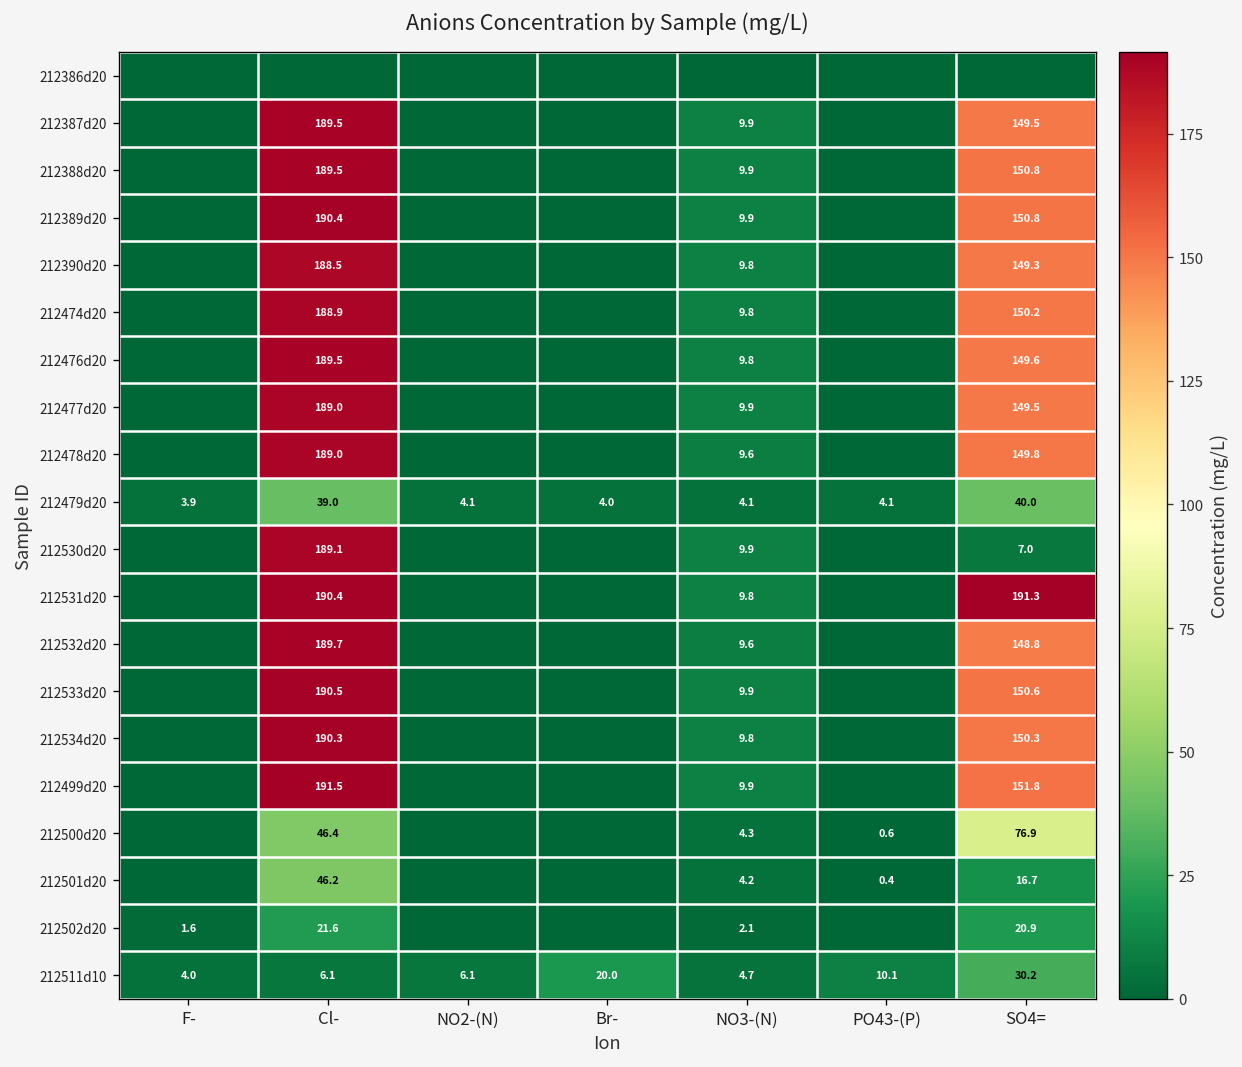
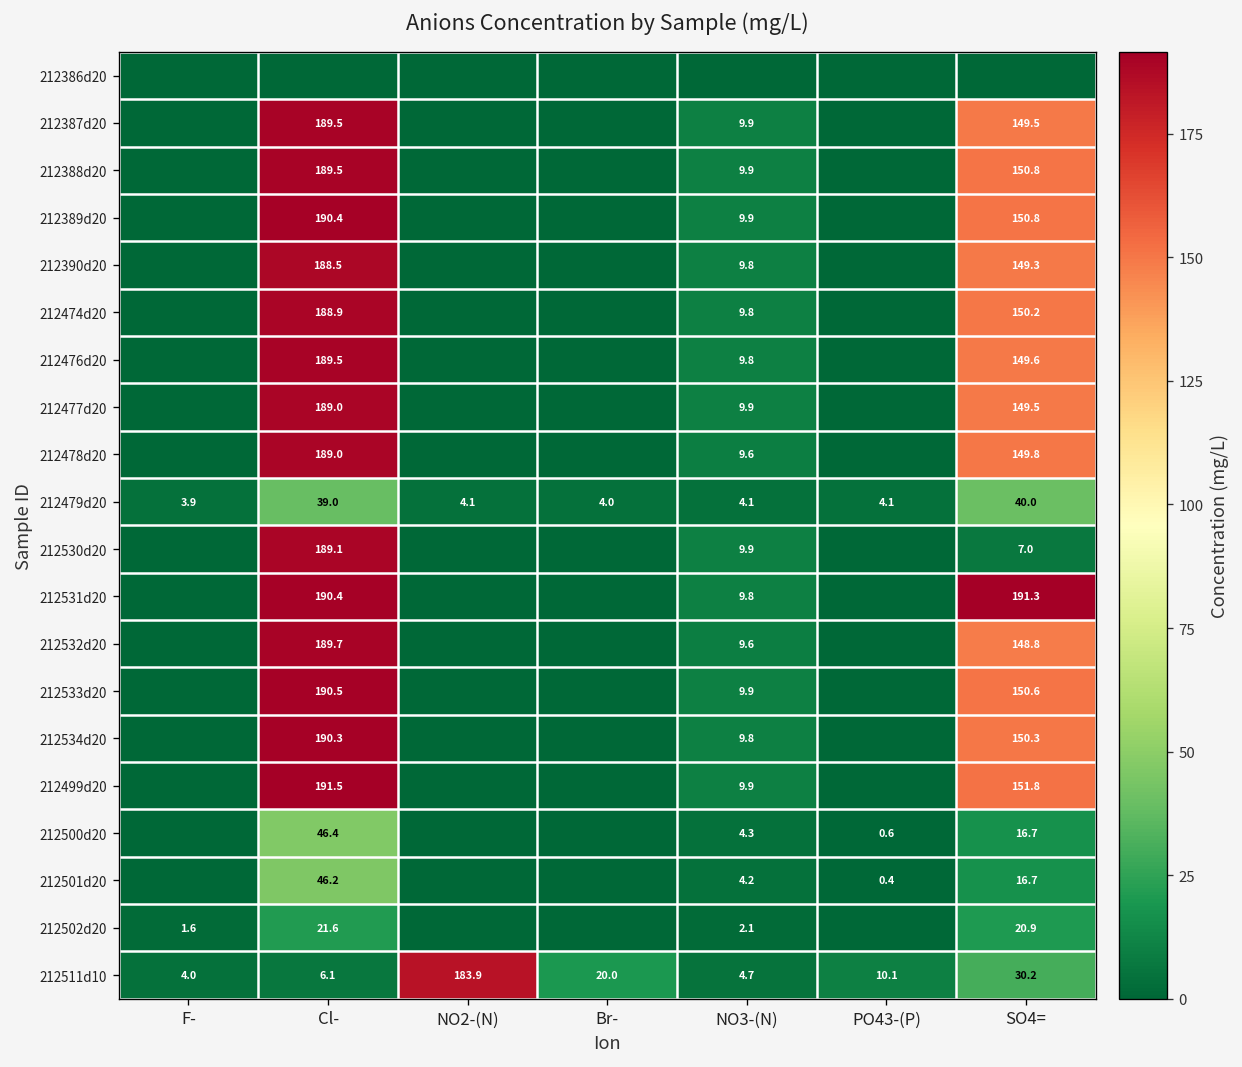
212500d20, SO4=: 76.9 -> 16.7
212511d10, NO2-(N): 6.1 -> 183.9
